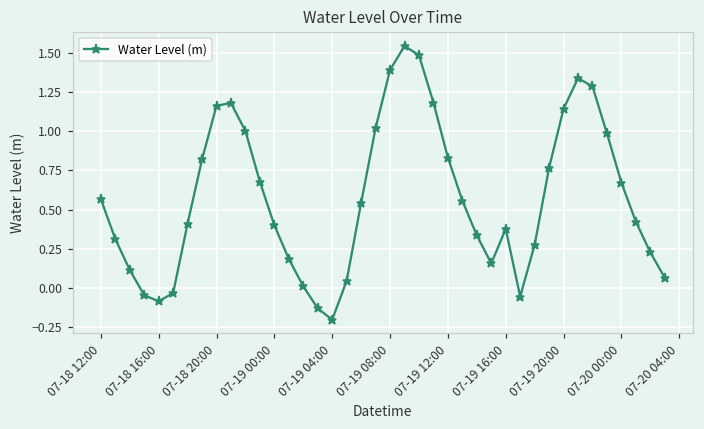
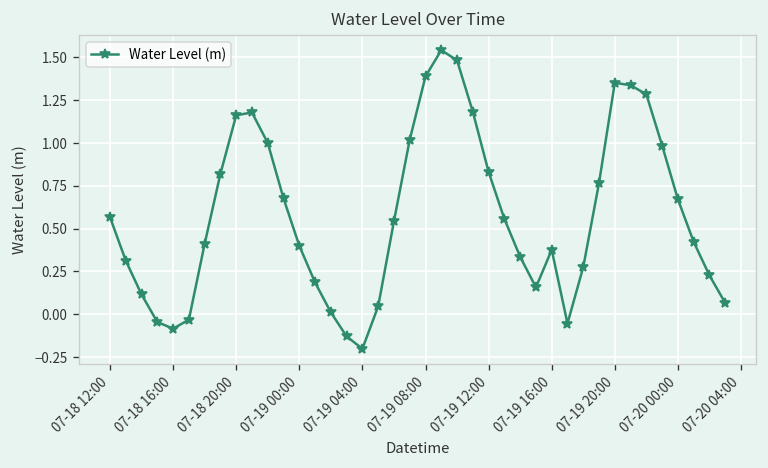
07-19 20:00: 1.14 -> 1.35
